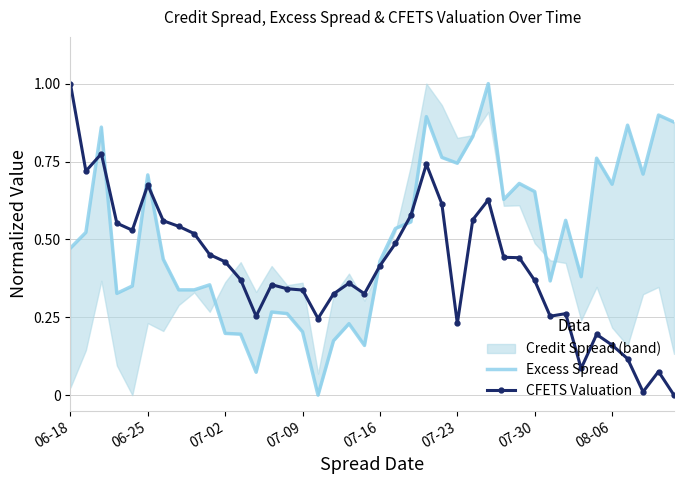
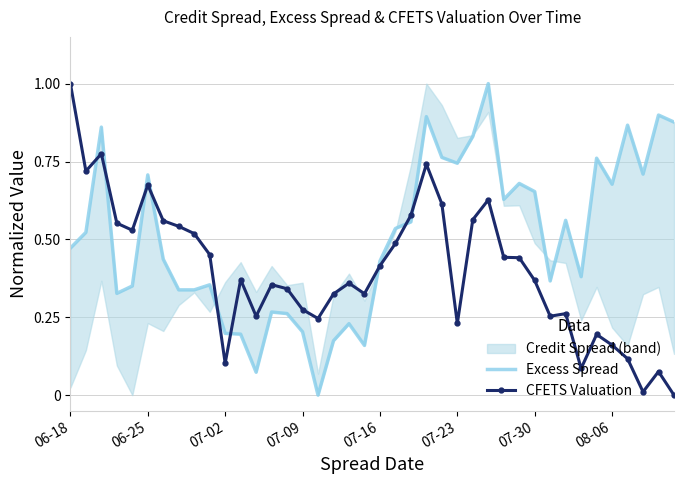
CFETS Valuation, 07-02: 0.43 -> 0.10
CFETS Valuation, 07-09: 0.34 -> 0.27
